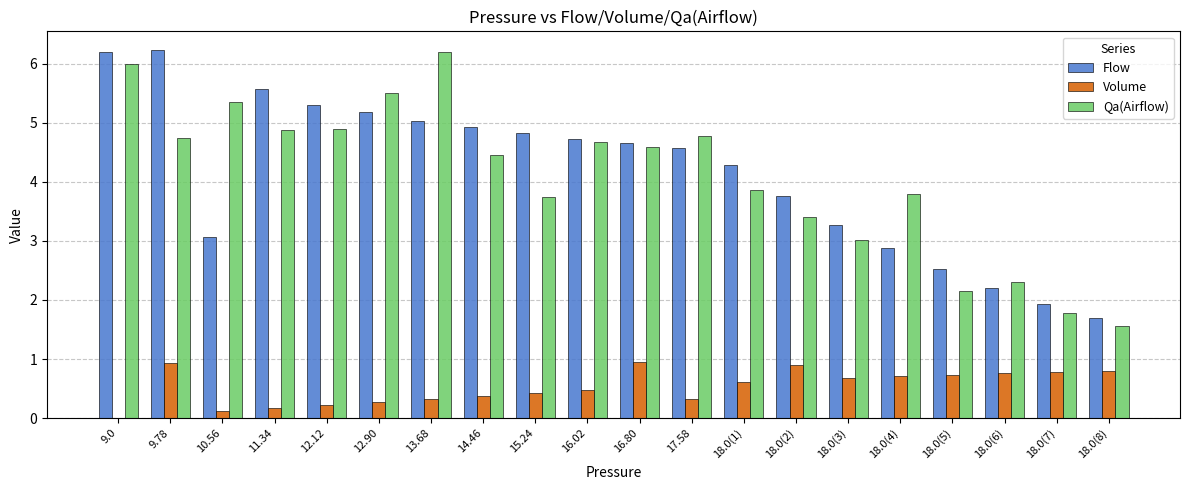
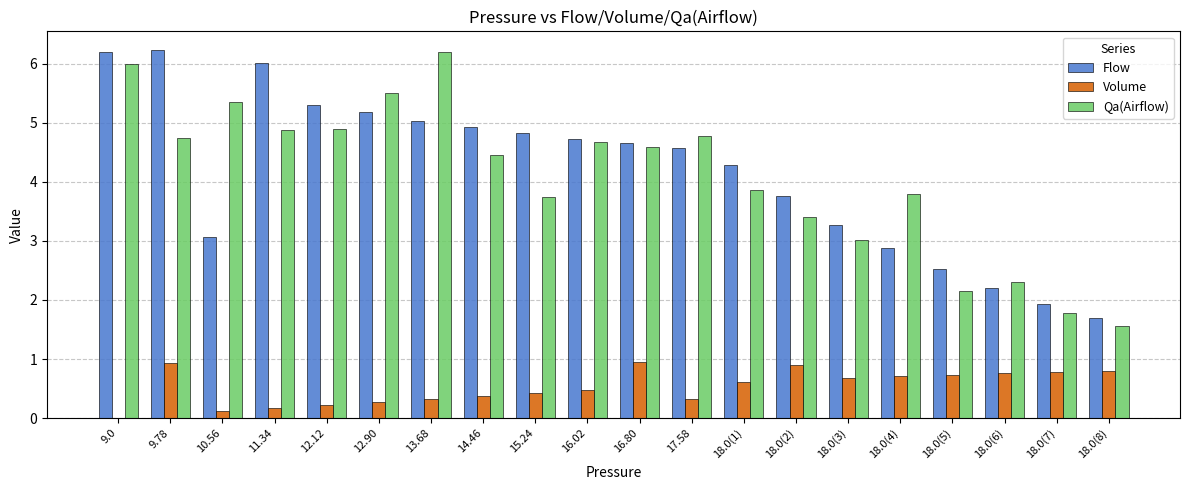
Flow, 11.34: 5.6 -> 6.0
